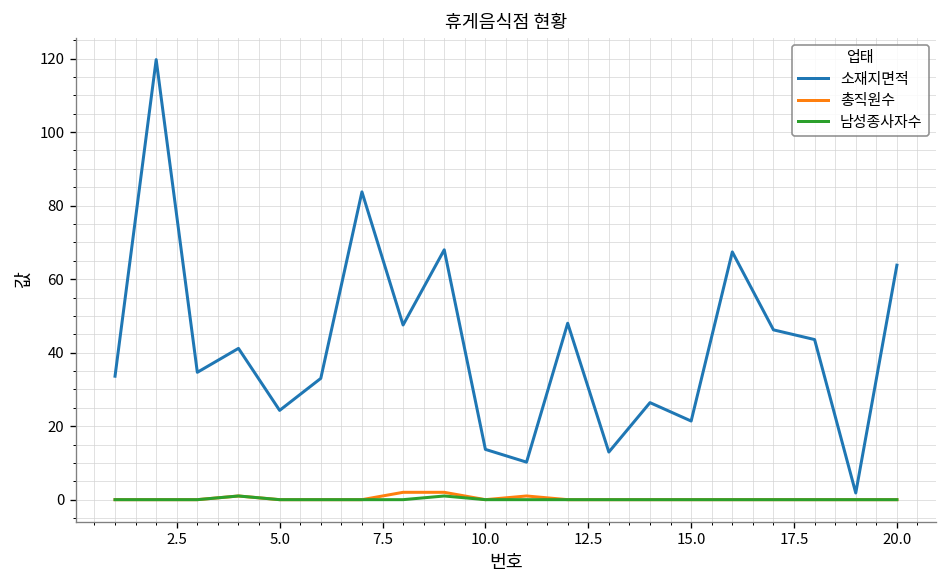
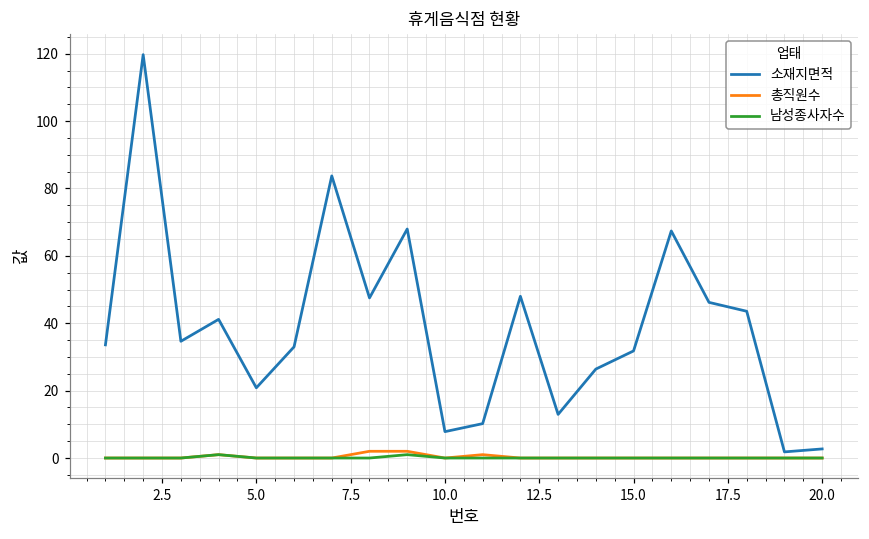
소재지면적, 5.0: 24 -> 21
소재지면적, 10.0: 14 -> 8
소재지면적, 15.0: 21 -> 32
소재지면적, 20.0: 64 -> 3
